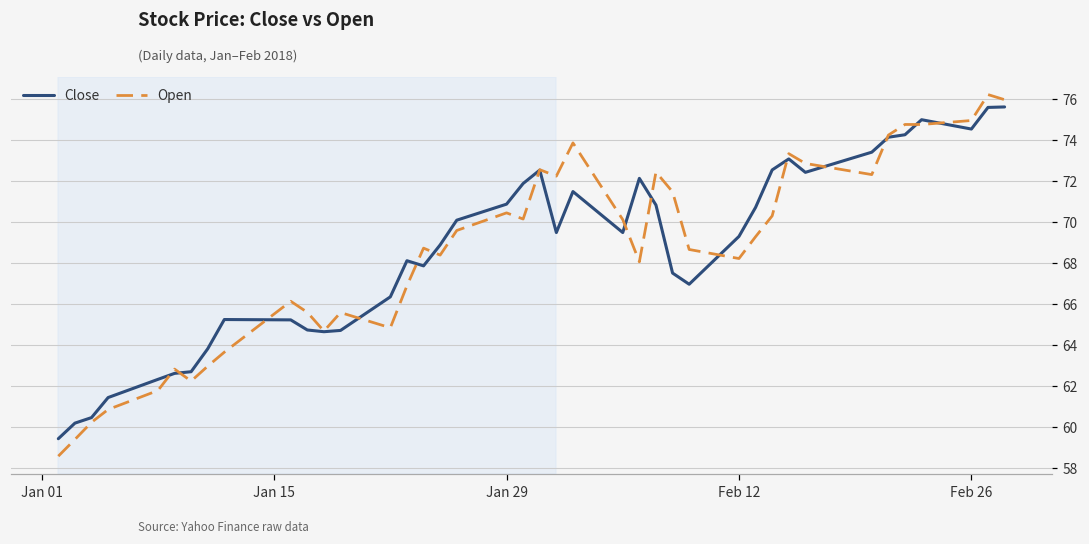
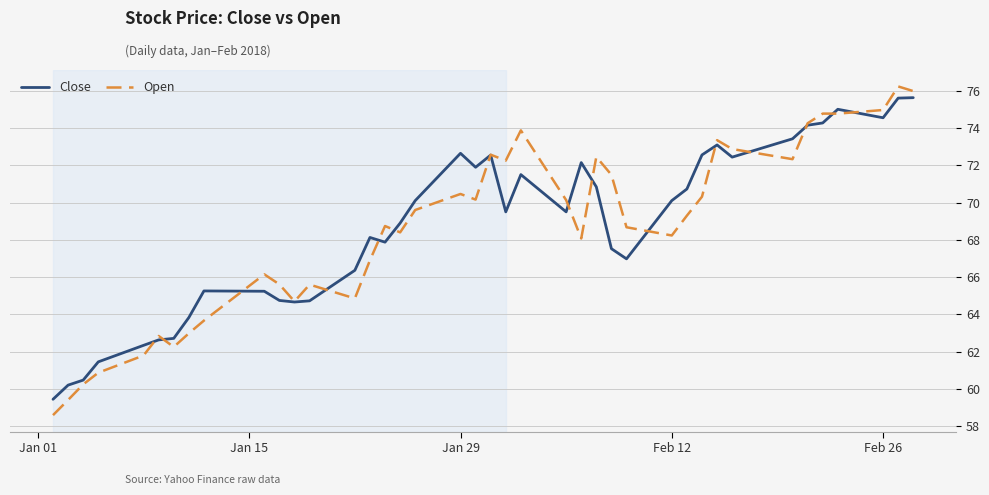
Close, Jan 29: 70.9 -> 72.6
Close, Feb 12: 69.3 -> 70.1
